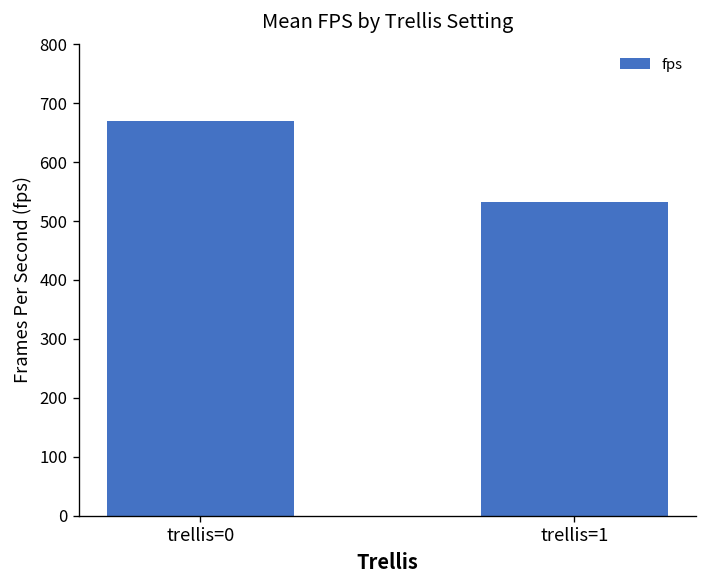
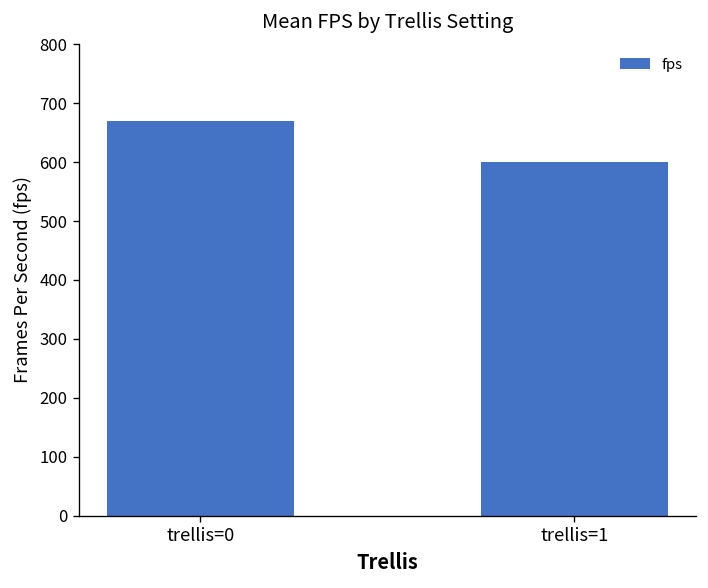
trellis=1: 530 -> 600
